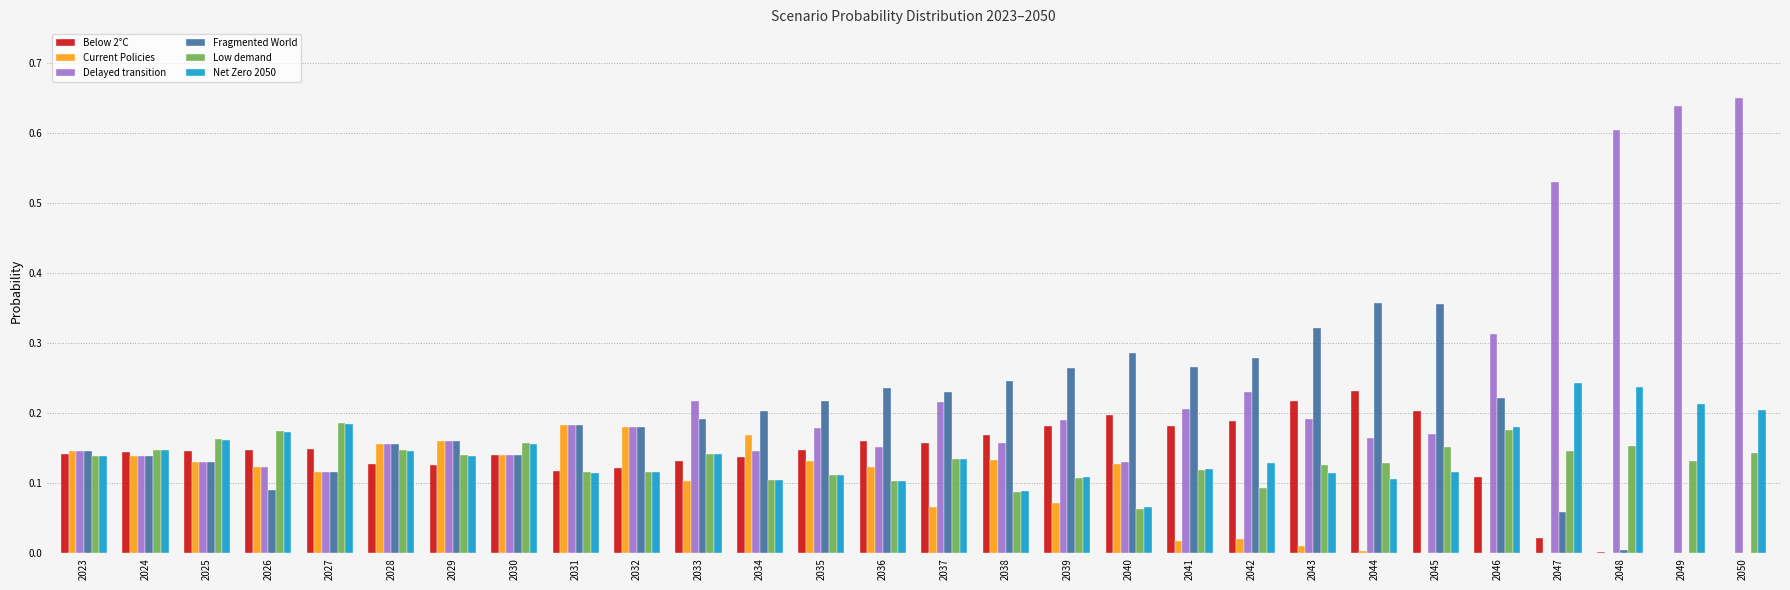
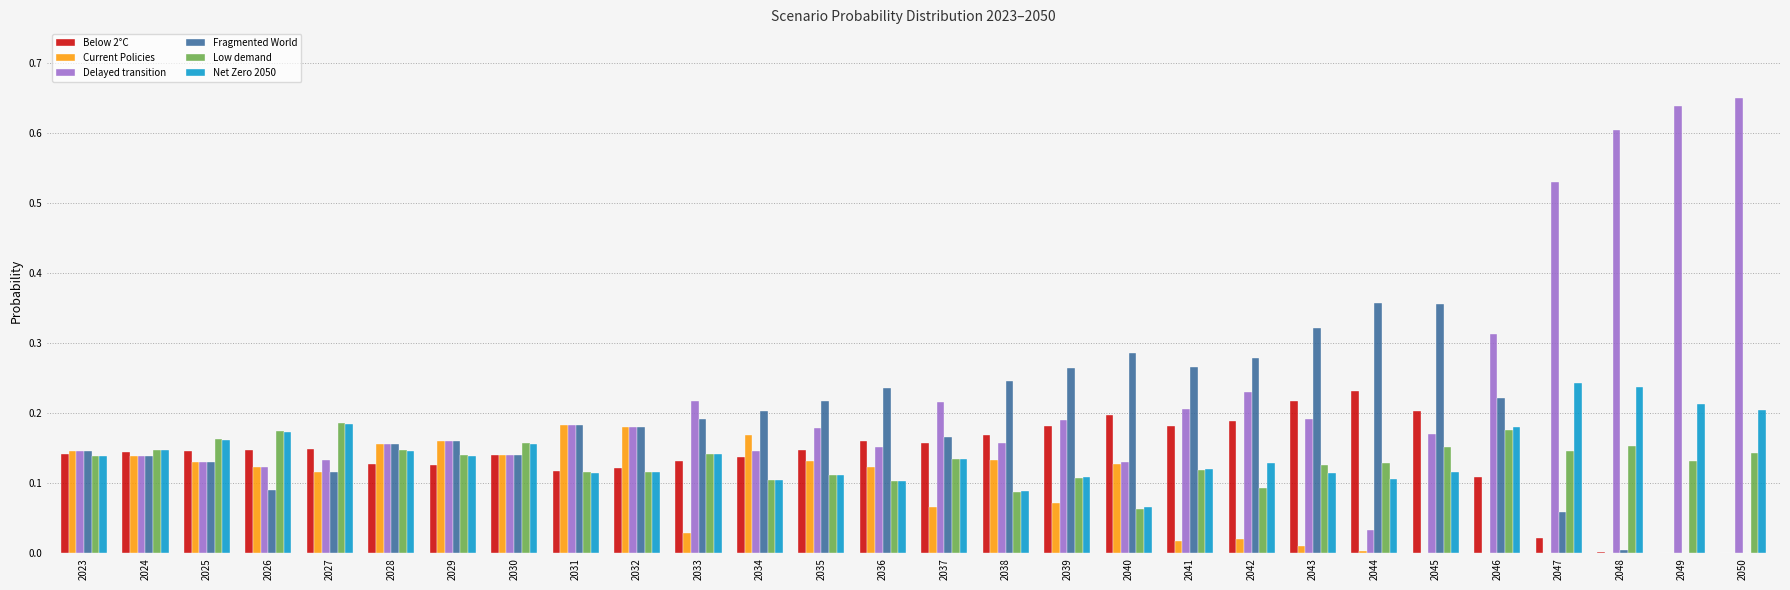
Delayed transition, 2027: 0.12 -> 0.13
Current Policies, 2033: 0.10 -> 0.03
Fragmented World, 2037: 0.23 -> 0.17
Delayed transition, 2044: 0.17 -> 0.03
